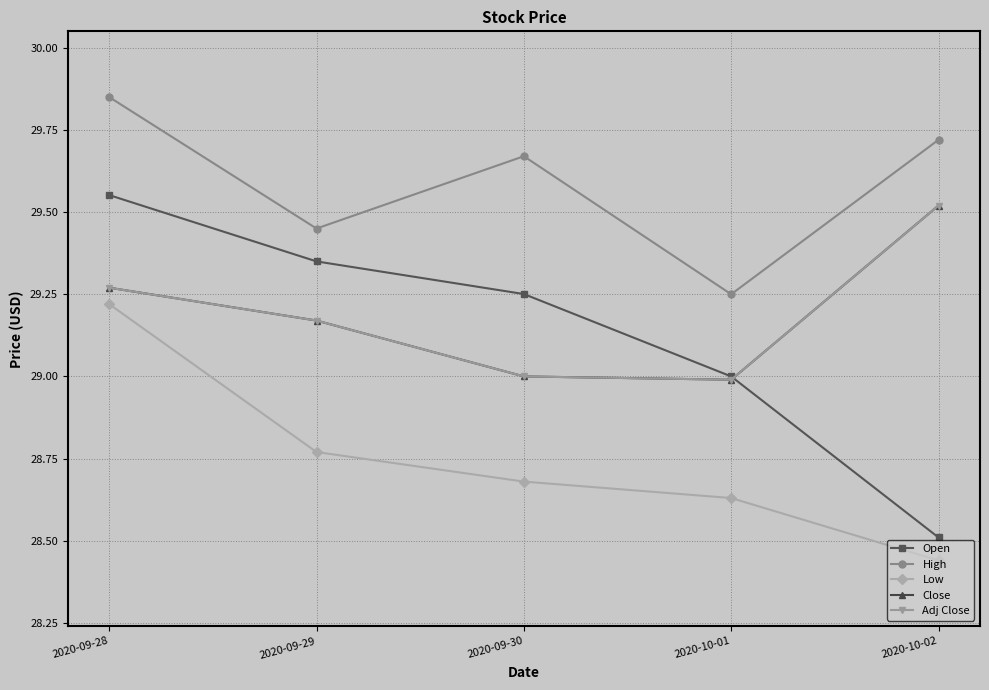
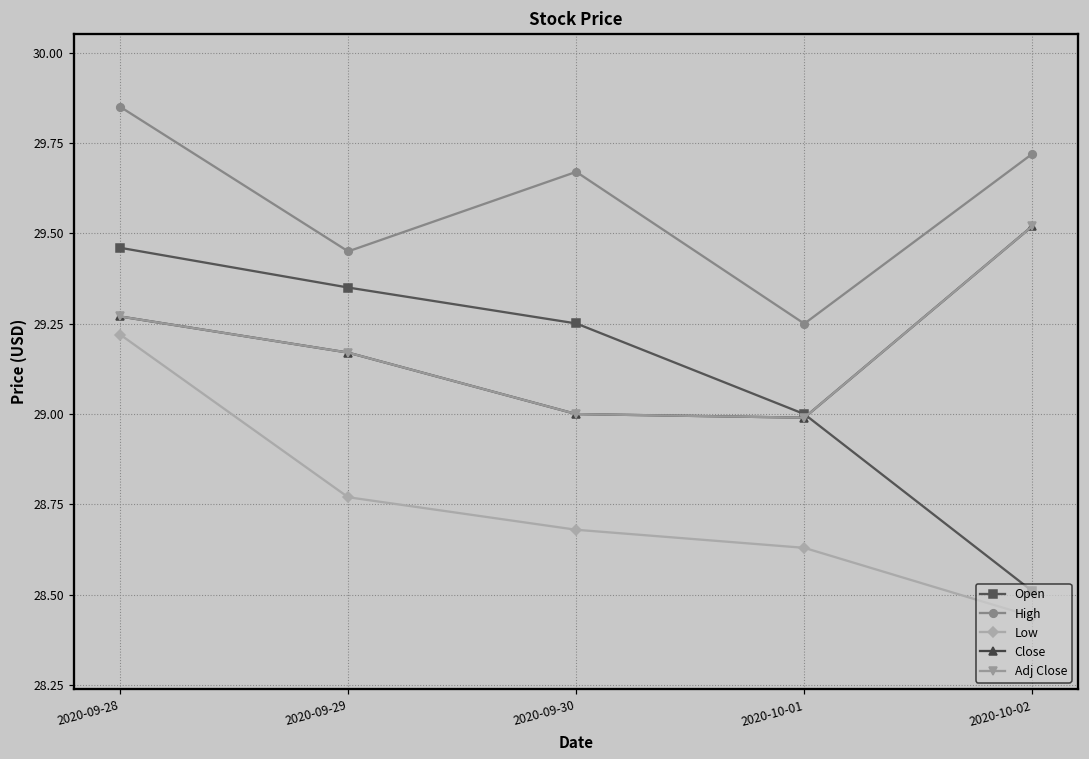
Open, 2020-09-28: 29.55 -> 29.46
